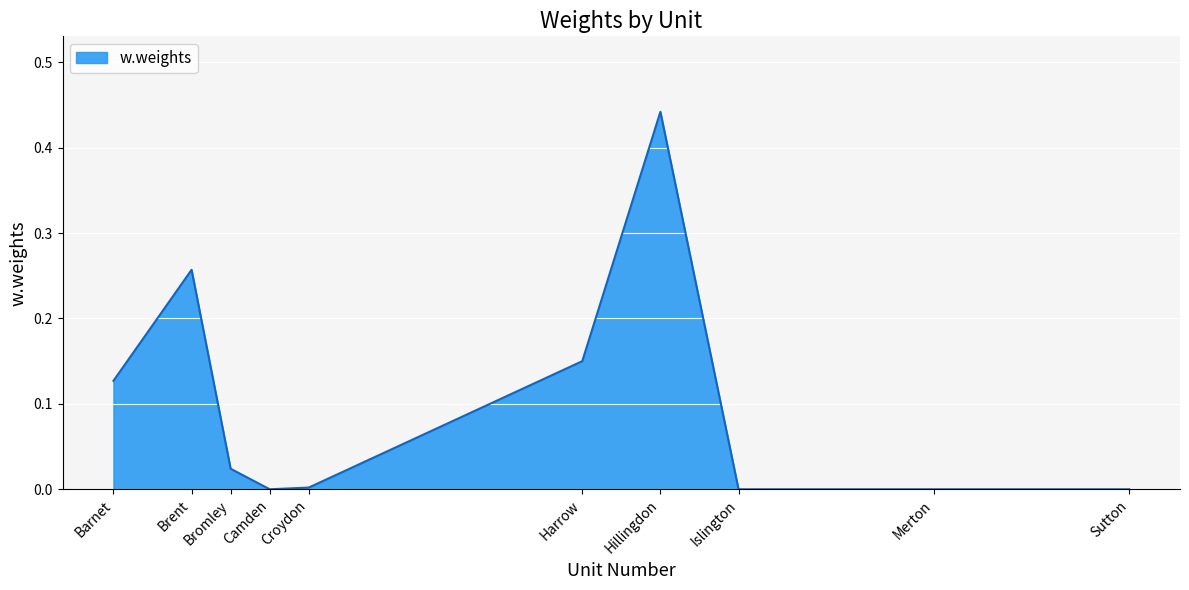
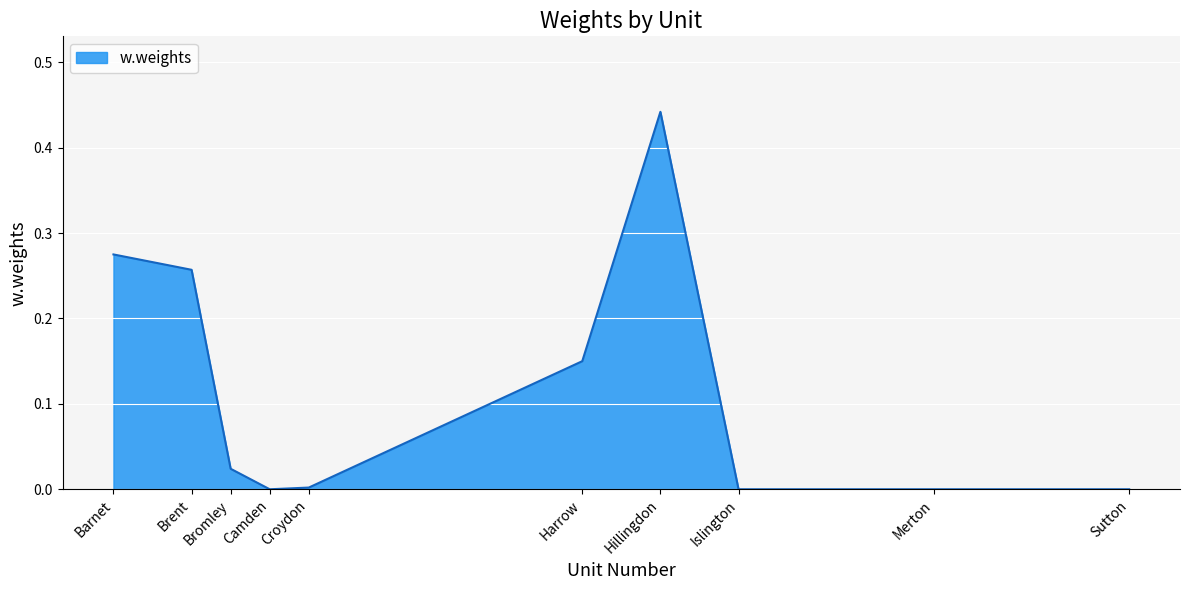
Barnet: 0.13 -> 0.28
